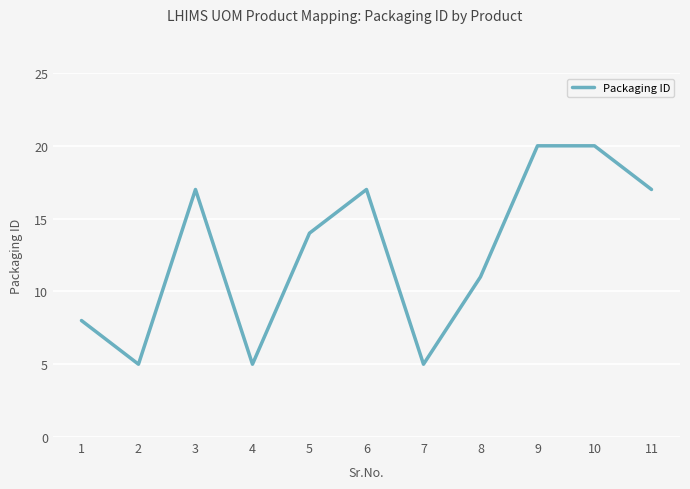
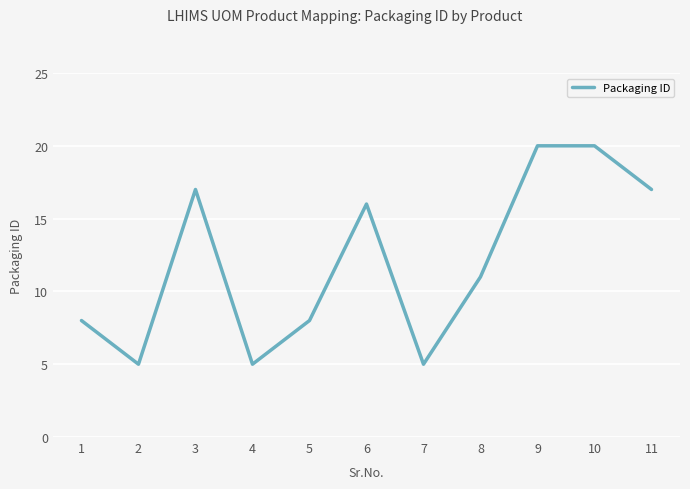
5: 14 -> 8
6: 17 -> 16
